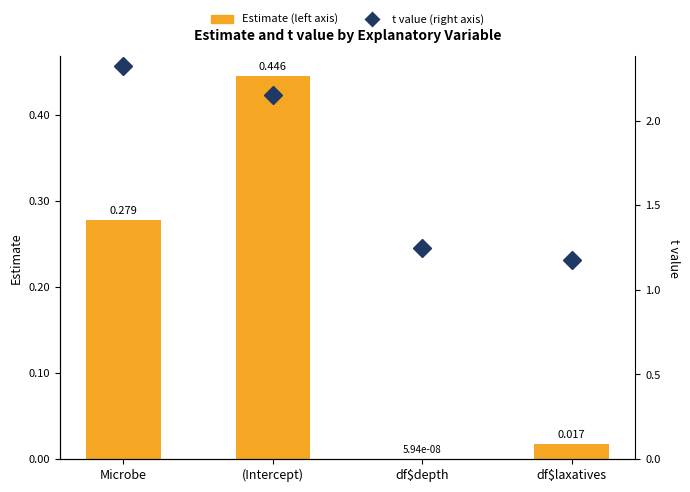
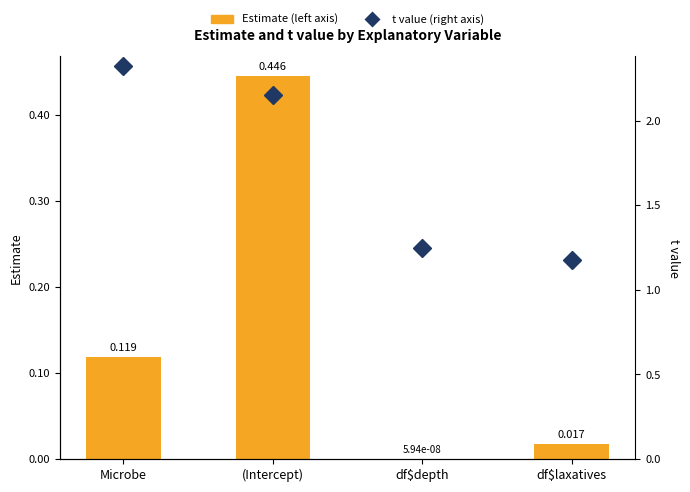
Estimate (left axis), Microbe: 0.279 -> 0.119
